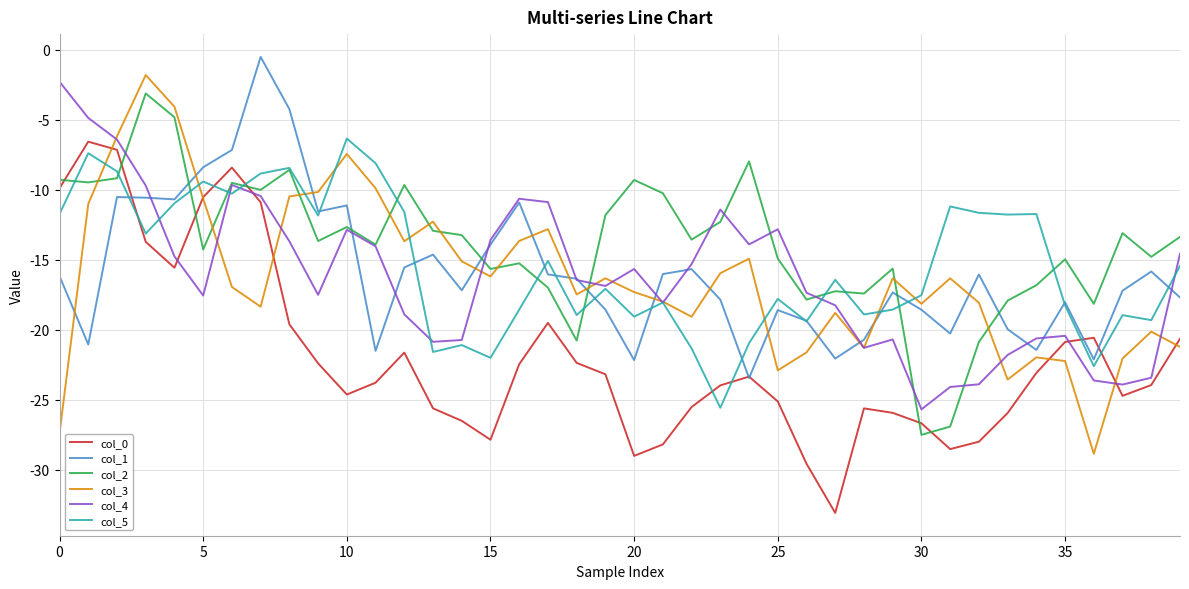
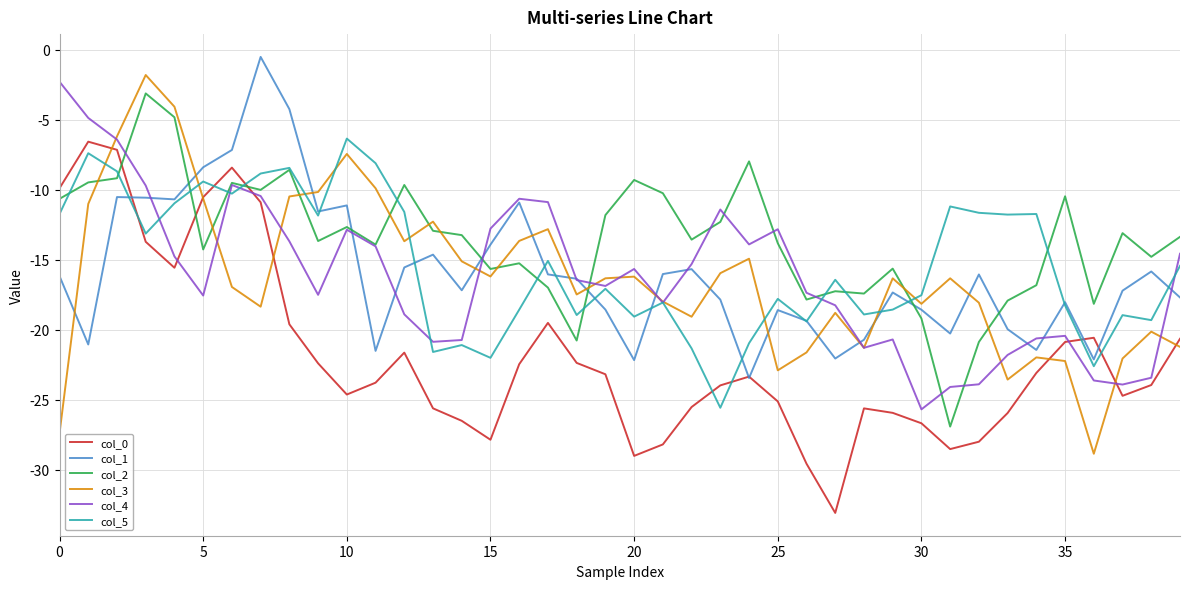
col_2, 0: -9.3 -> -10.7
col_4, 15: -13.6 -> -12.8
col_3, 20: -17.3 -> -16.2
col_2, 25: -14.9 -> -13.8
col_2, 30: -27.5 -> -19.2
col_2, 35: -15.0 -> -10.5
